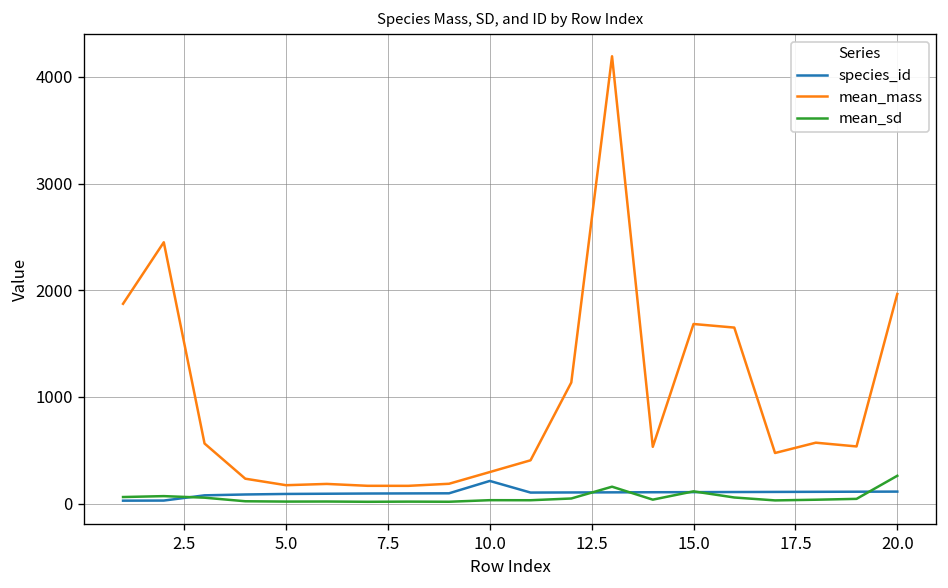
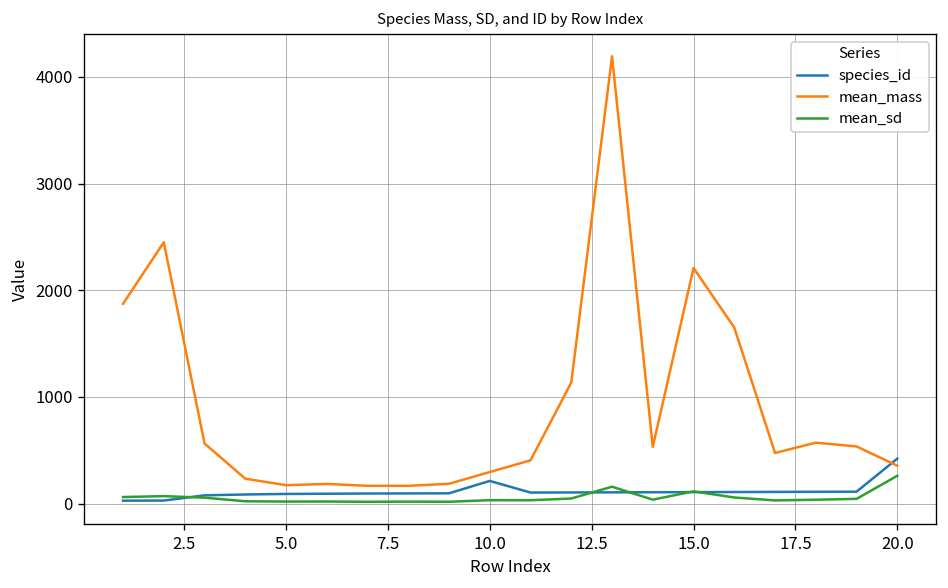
mean_mass, 15.0: 1700 -> 2200
species_id, 20.0: 100 -> 400
mean_mass, 20.0: 2000 -> 400
